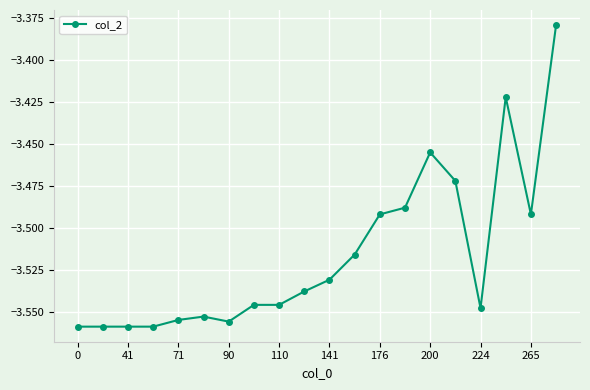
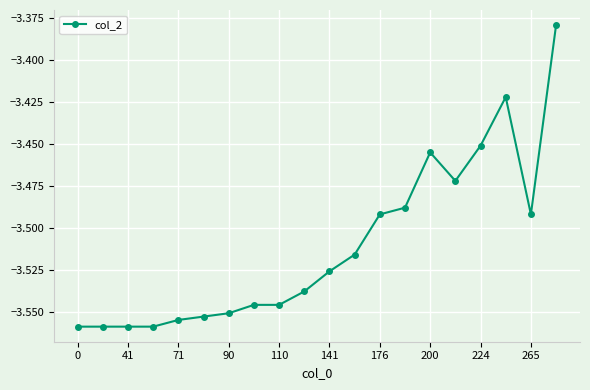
90: -3.556 -> -3.551
141: -3.531 -> -3.526
224: -3.548 -> -3.451
